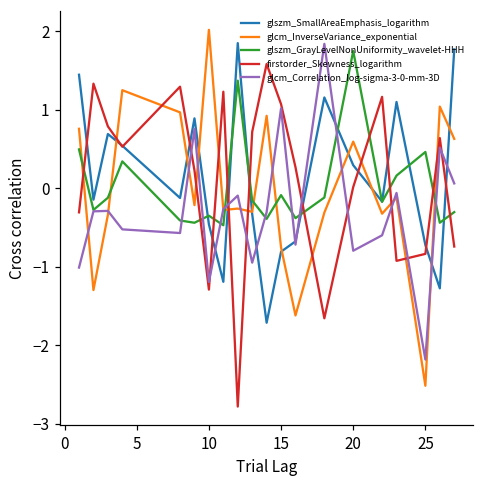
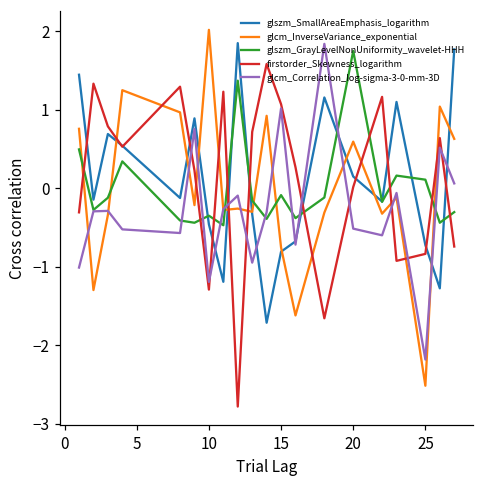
glszm_SmallAreaEmphasis_logarithm, 20: 0.3 -> 0.1
glcm_Correlation_log-sigma-3-0-mm-3D, 20: -0.8 -> -0.5
glszm_GrayLevelNonUniformity_wavelet-HHH, 25: 0.5 -> 0.1
